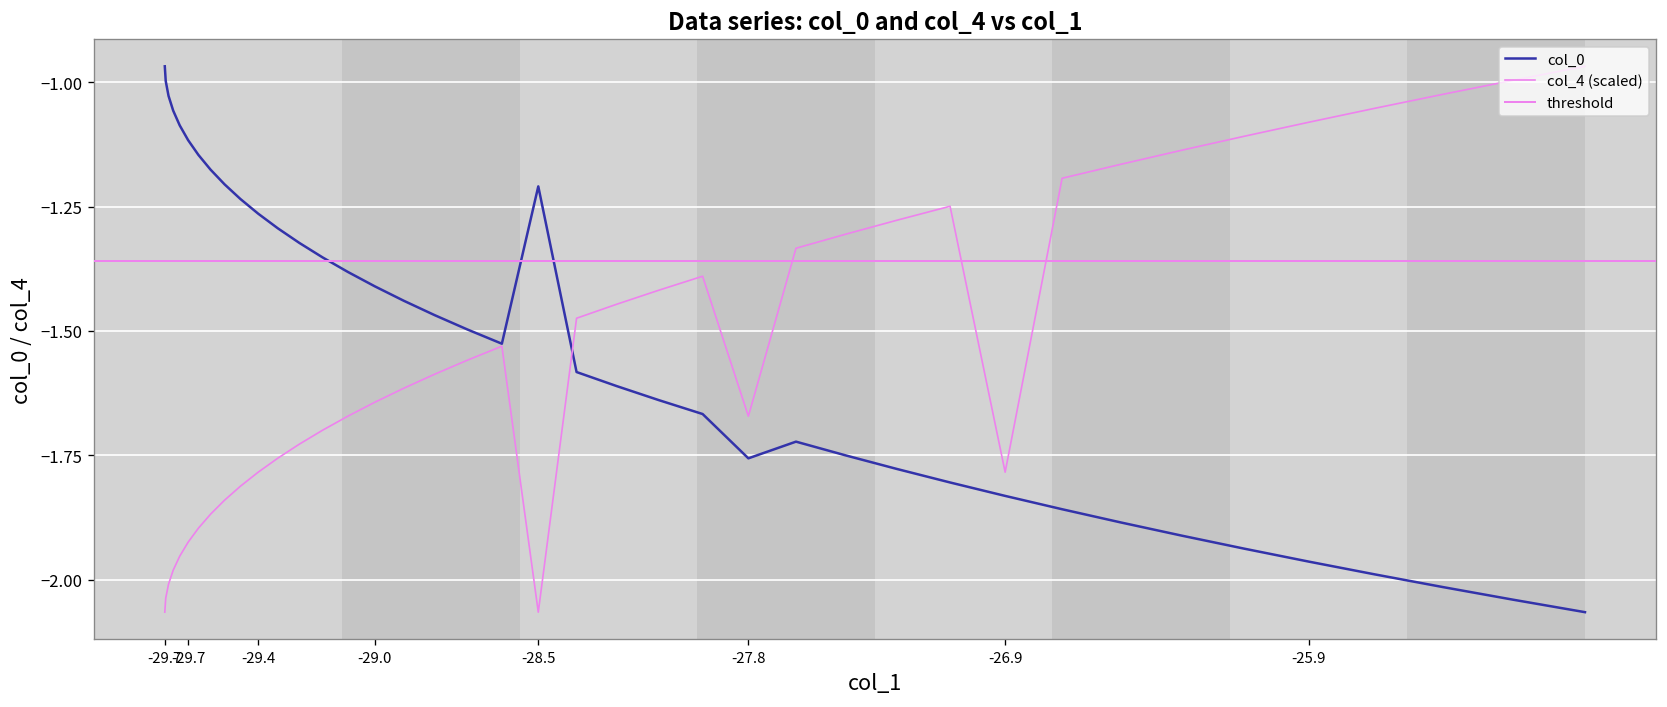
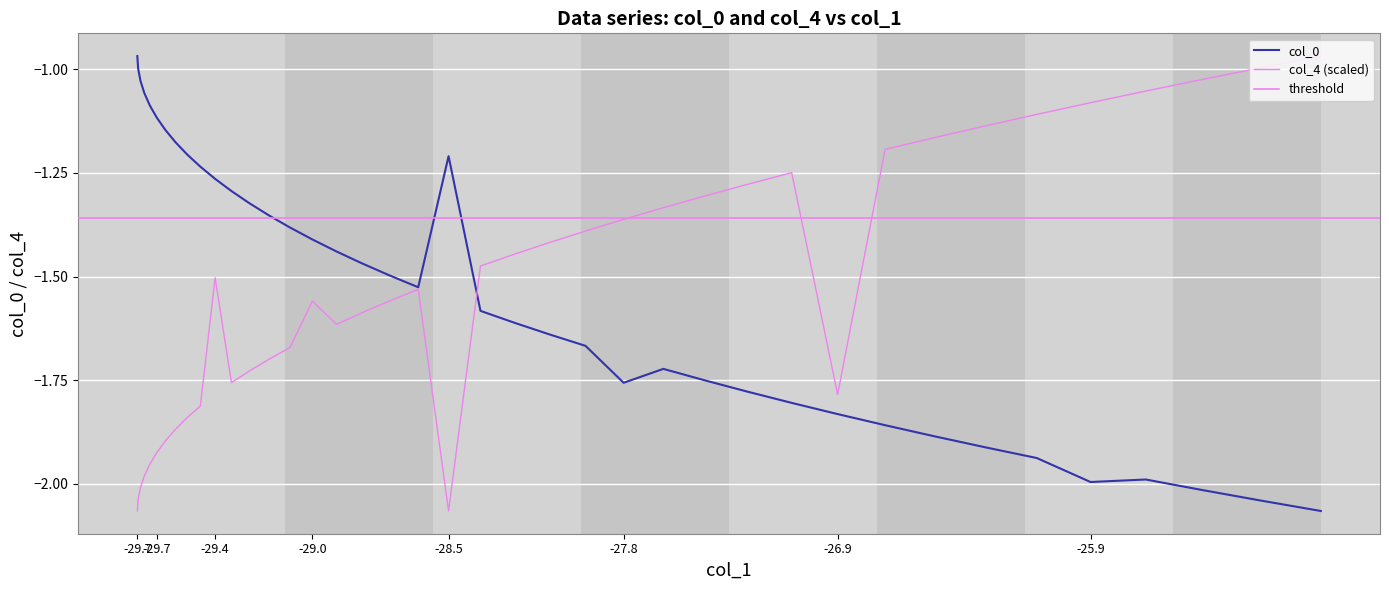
col_4 (scaled), -29.4: -1.78 -> -1.50
col_4 (scaled), -29.0: -1.64 -> -1.56
col_4 (scaled), -27.8: -1.67 -> -1.36
col_0, -25.9: -1.96 -> -2.00
